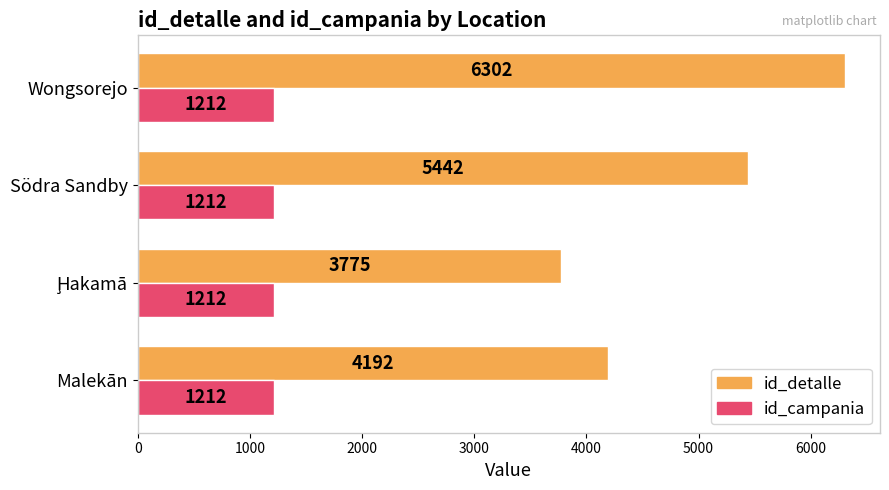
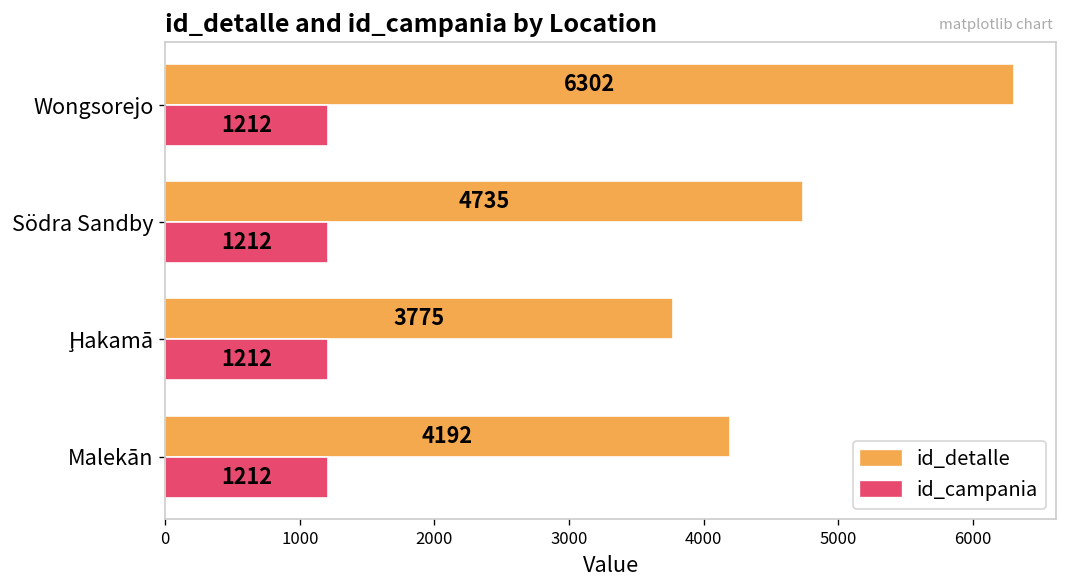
id_detalle, Södra Sandby: 5442 -> 4735
